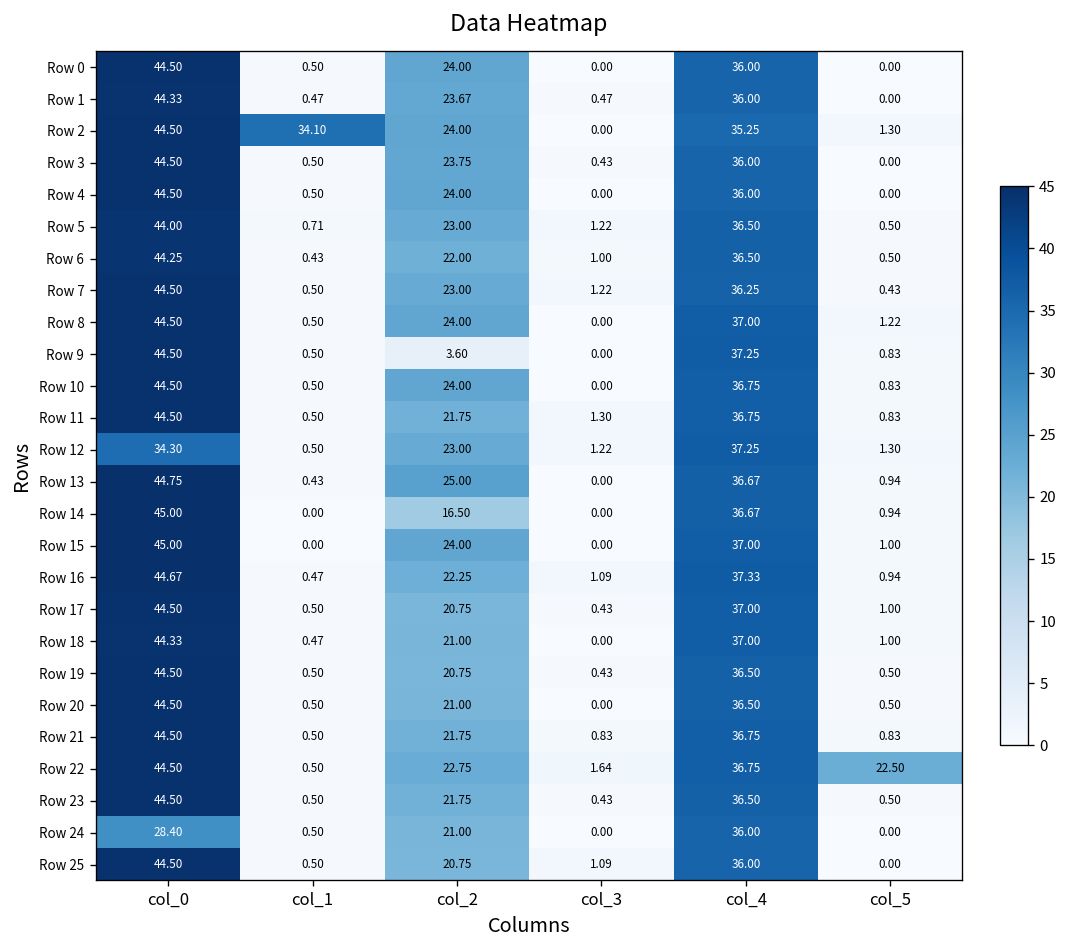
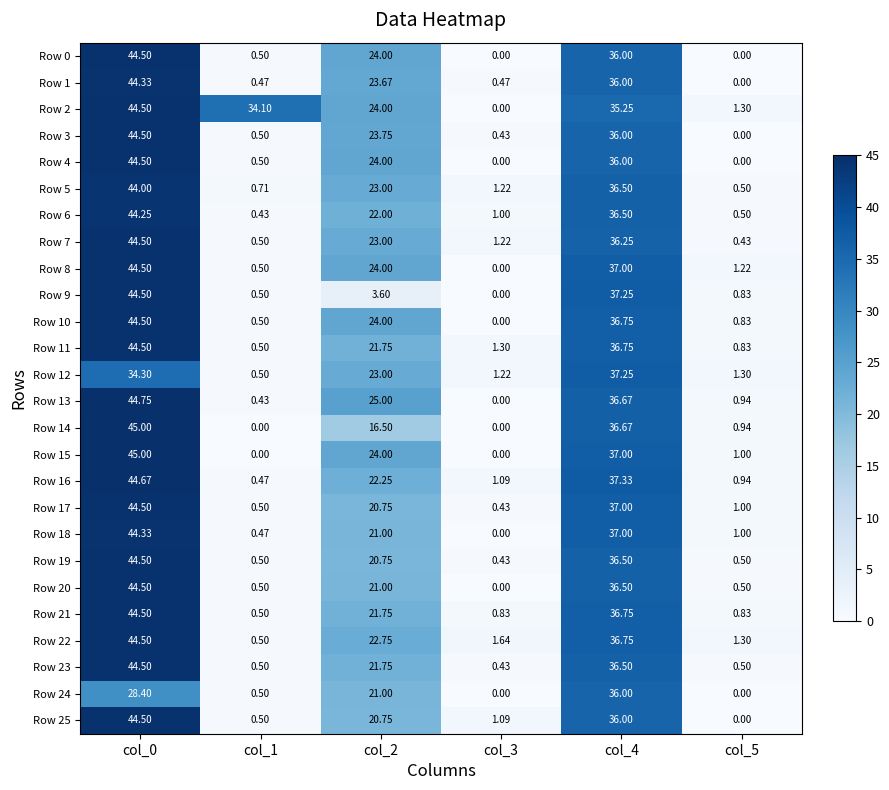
Row 22, col_5: 22.50 -> 1.30
